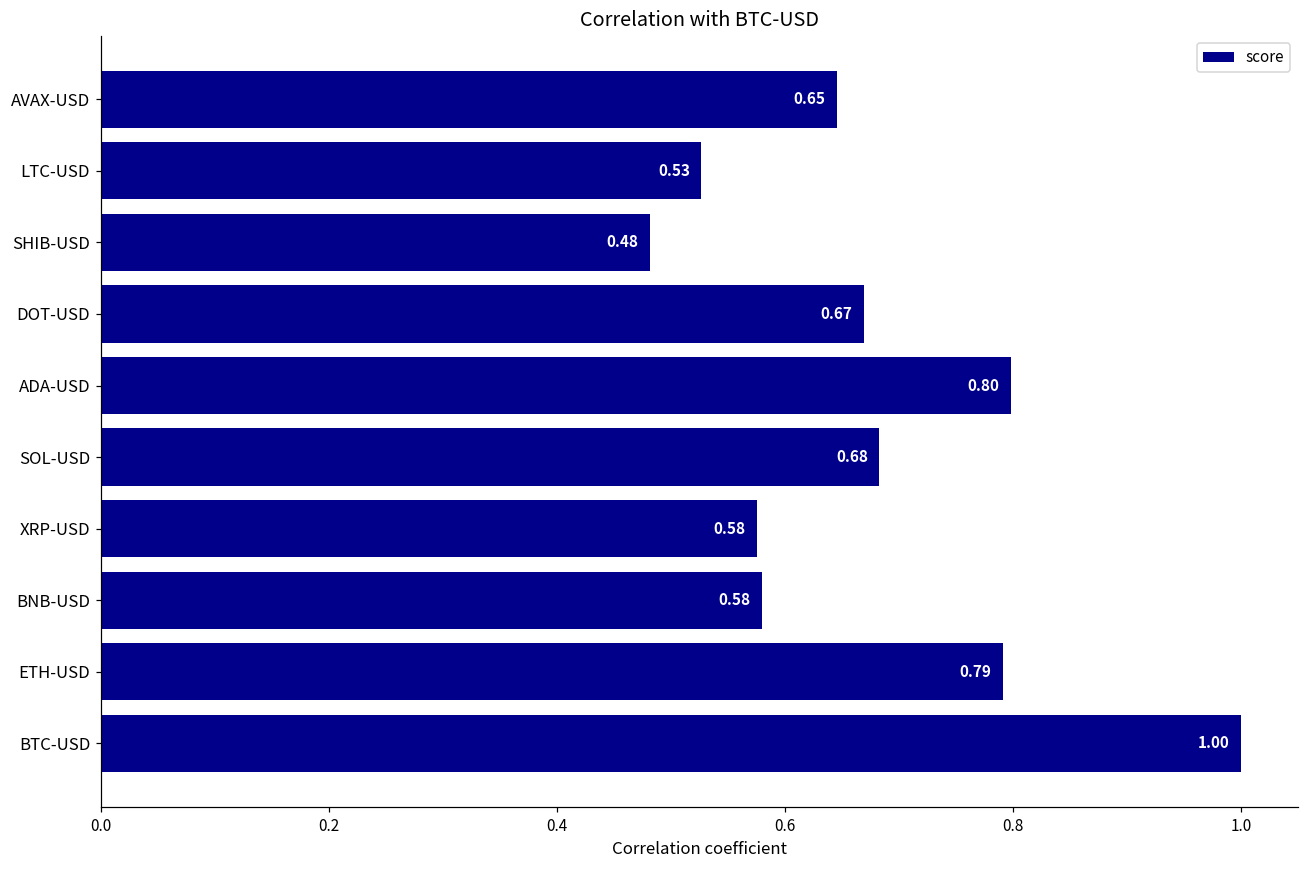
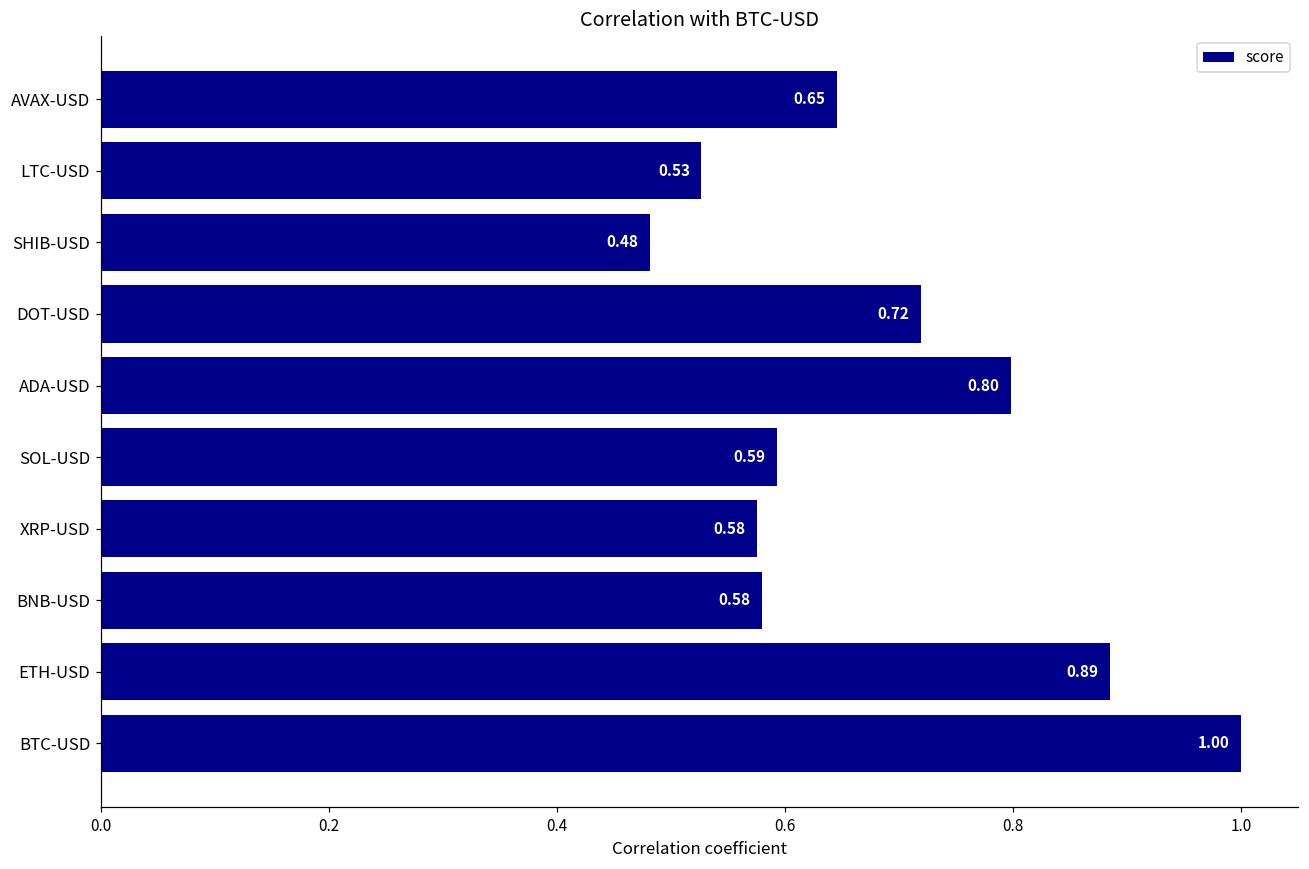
DOT-USD: 0.67 -> 0.72
SOL-USD: 0.68 -> 0.59
ETH-USD: 0.79 -> 0.89
